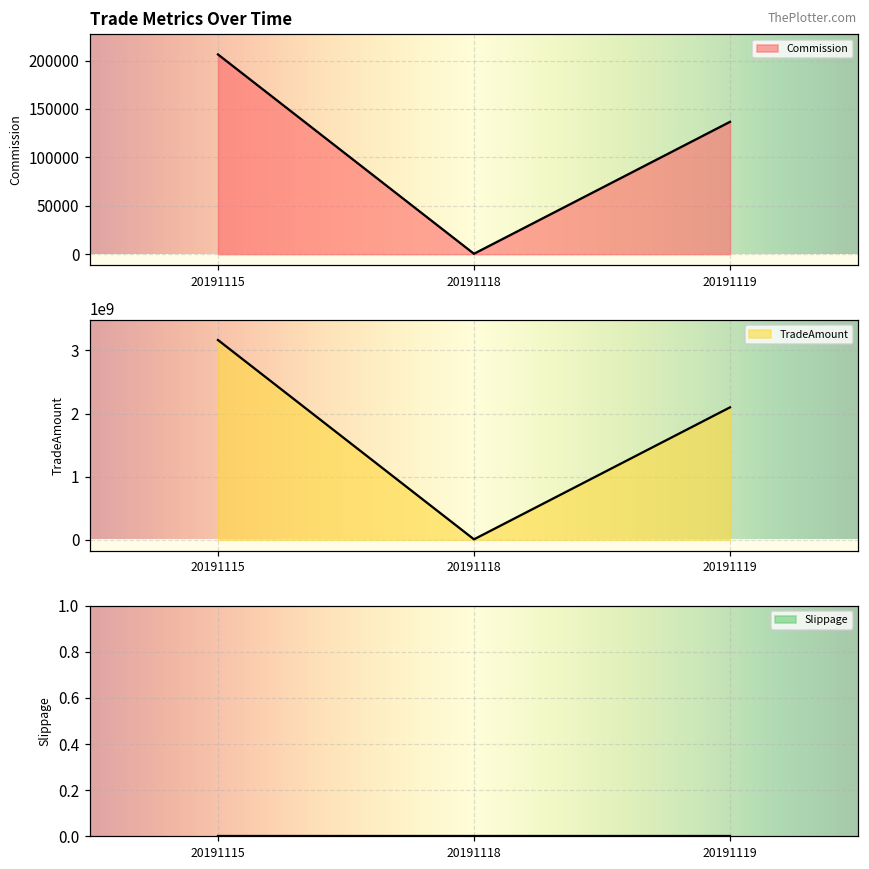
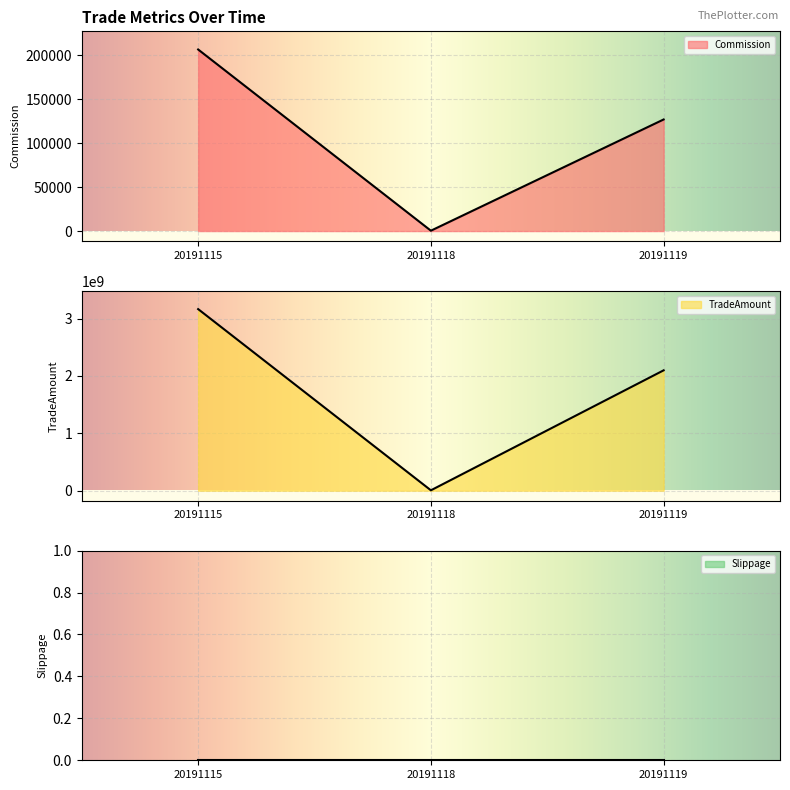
Trade Metrics Over Time, 20191119: 140000 -> 130000
